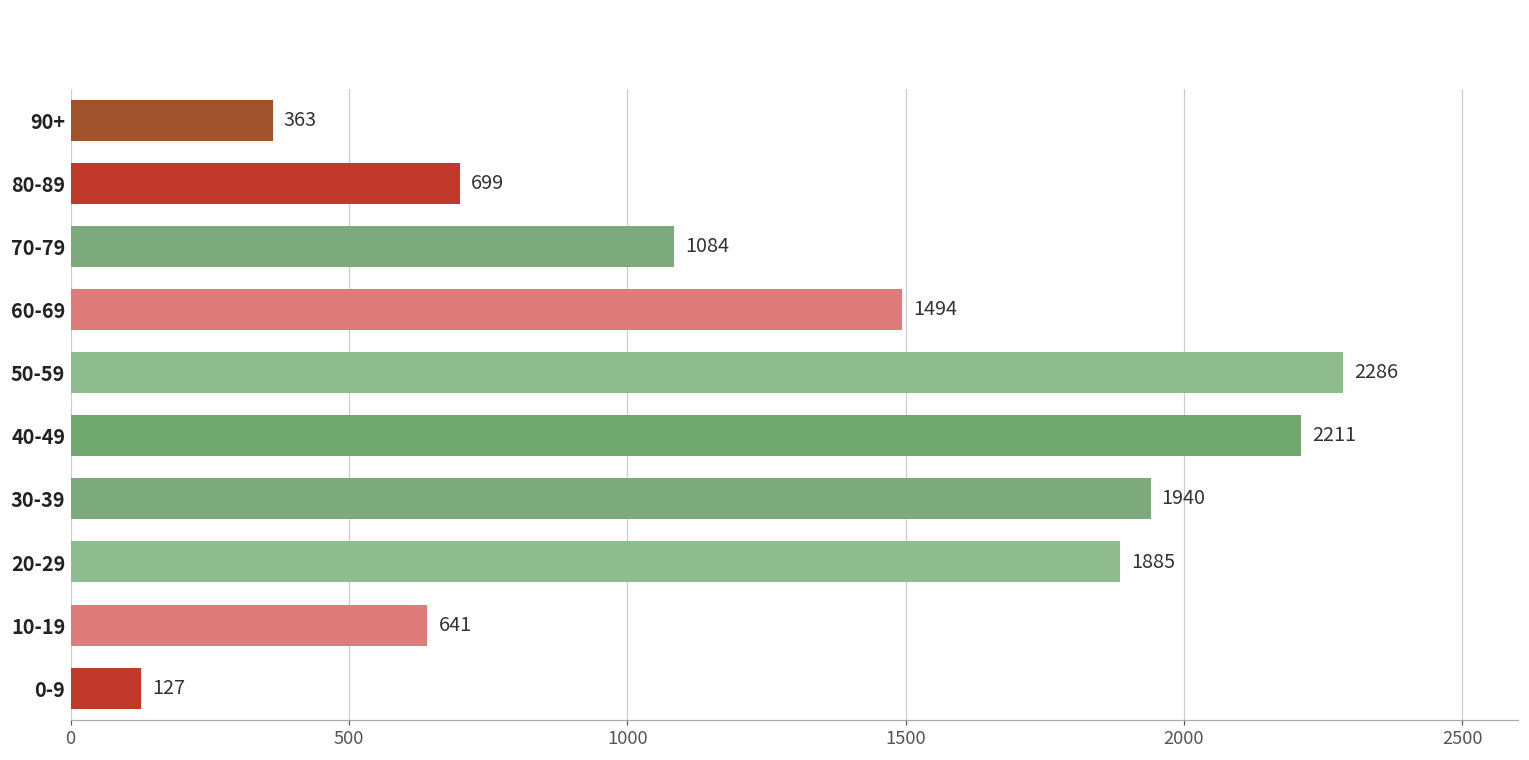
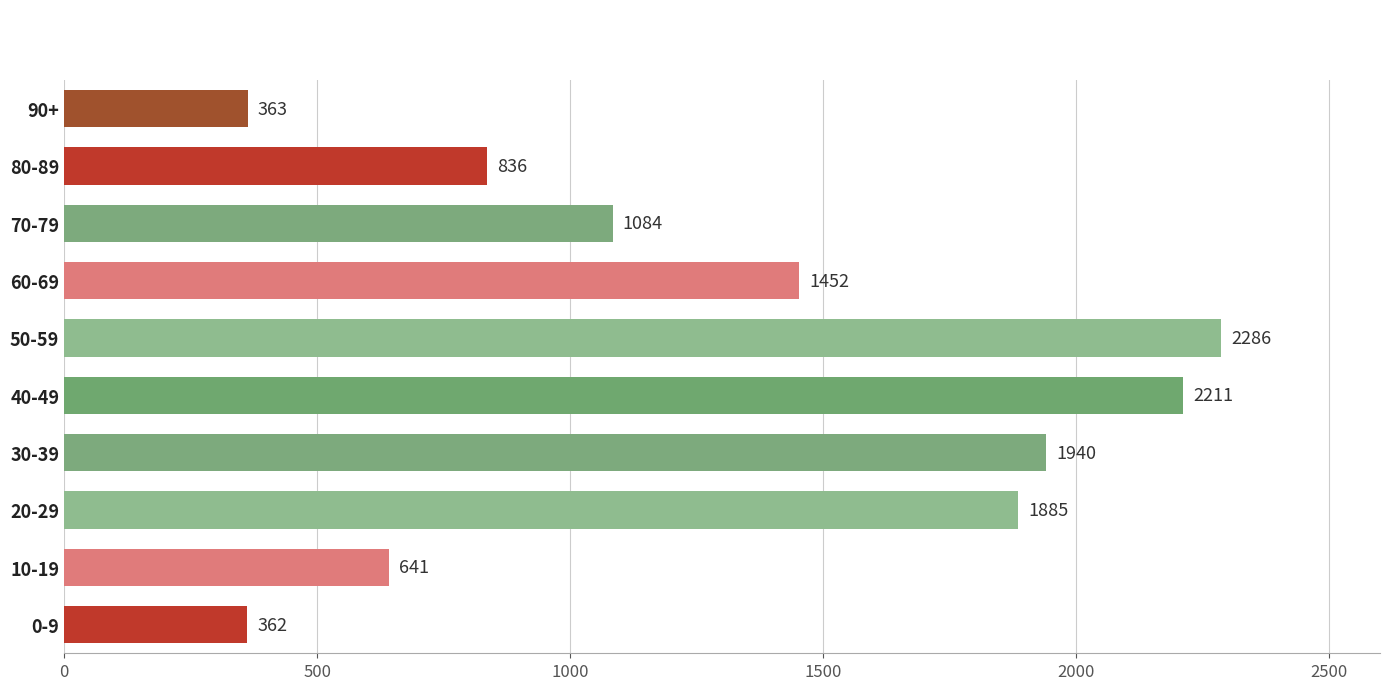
80-89: 699 -> 836
60-69: 1494 -> 1452
0-9: 127 -> 362
